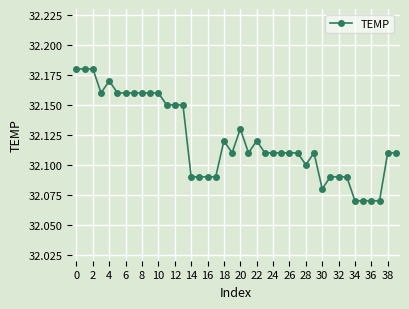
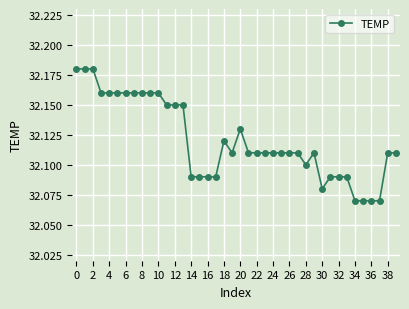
4: 32.17 -> 32.16
22: 32.12 -> 32.11
